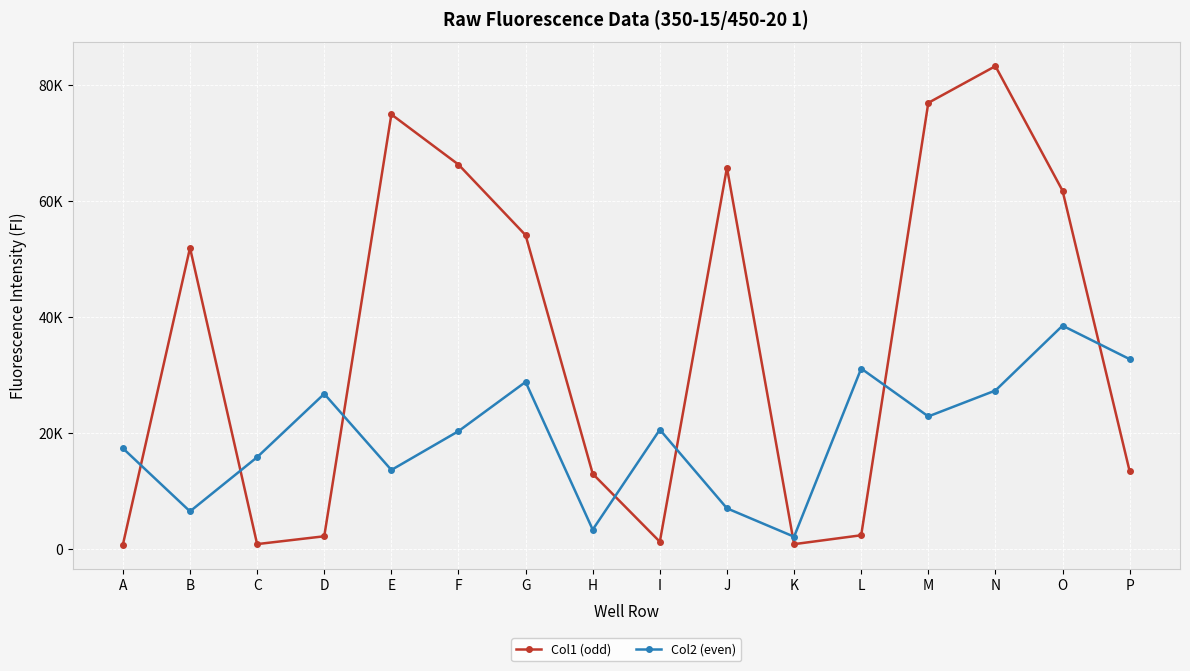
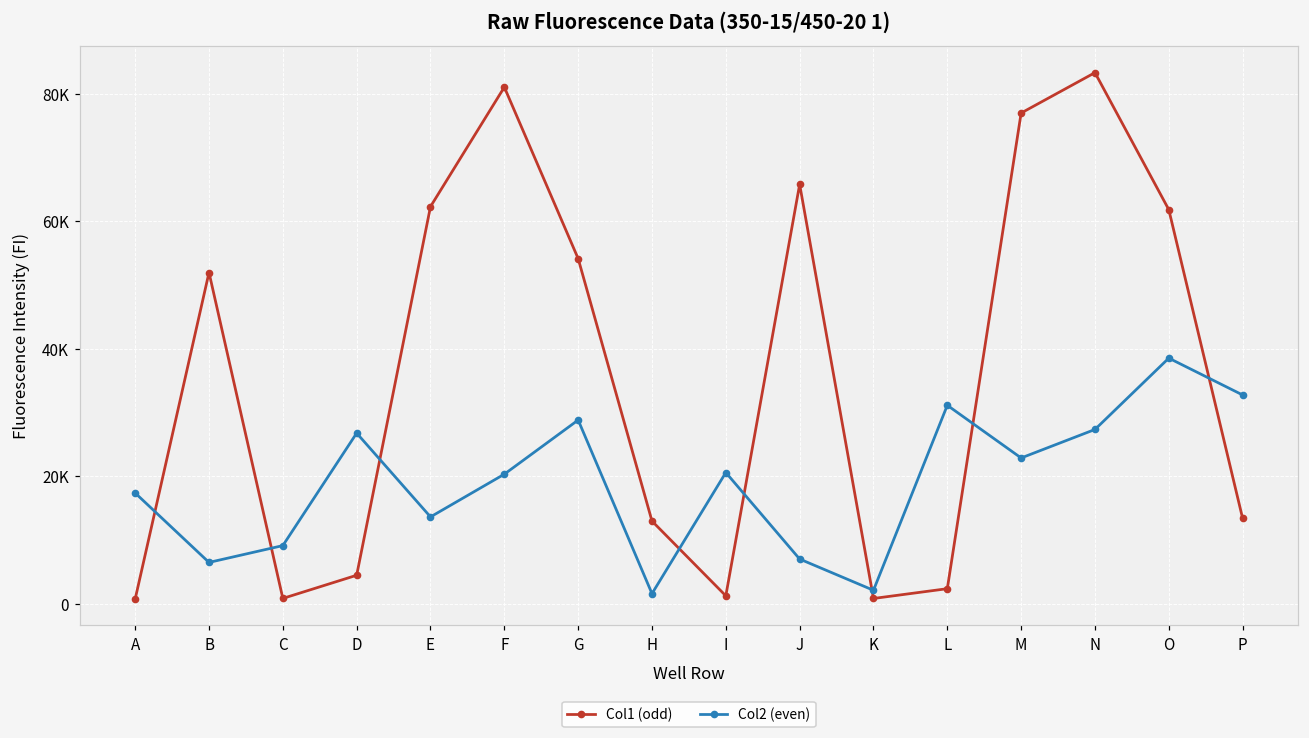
Col2 (even), C: 16000 -> 9000
Col1 (odd), D: 2000 -> 4000
Col1 (odd), E: 75000 -> 62000
Col1 (odd), F: 66000 -> 81000
Col2 (even), H: 3000 -> 2000
